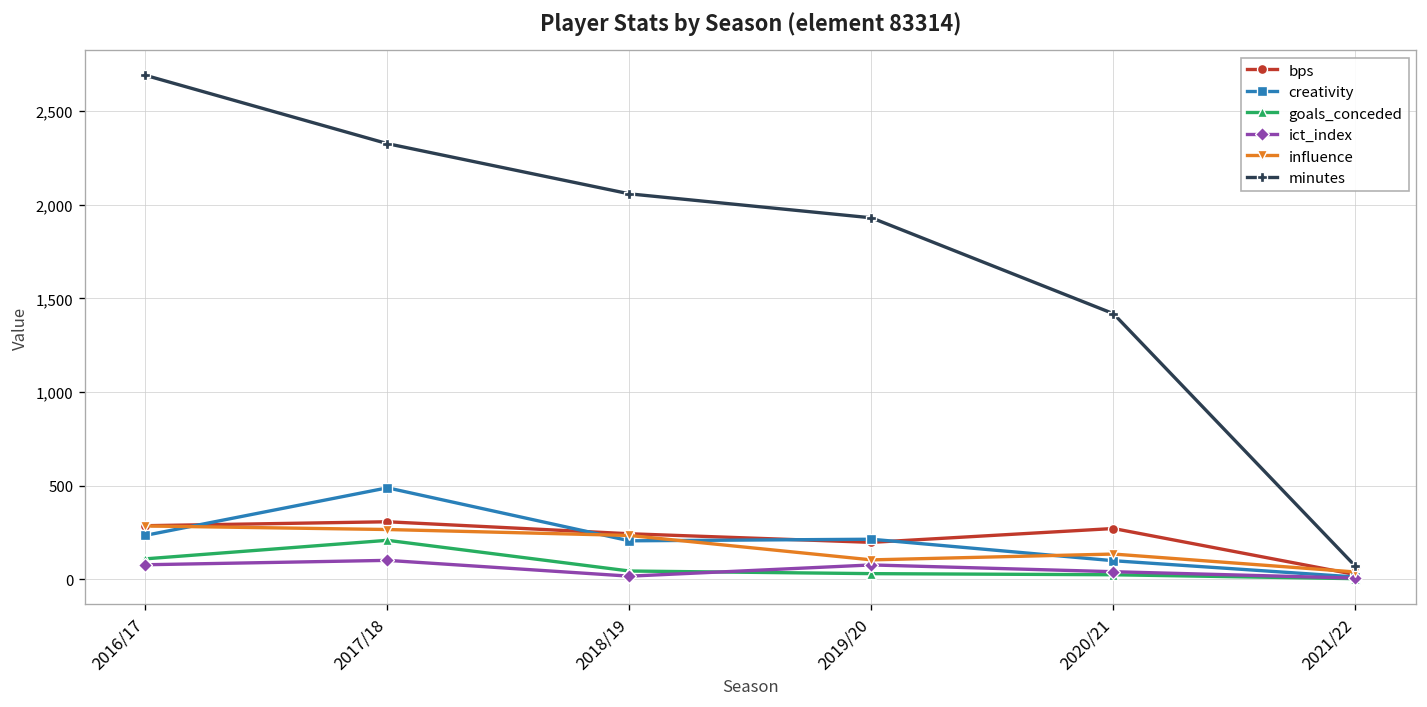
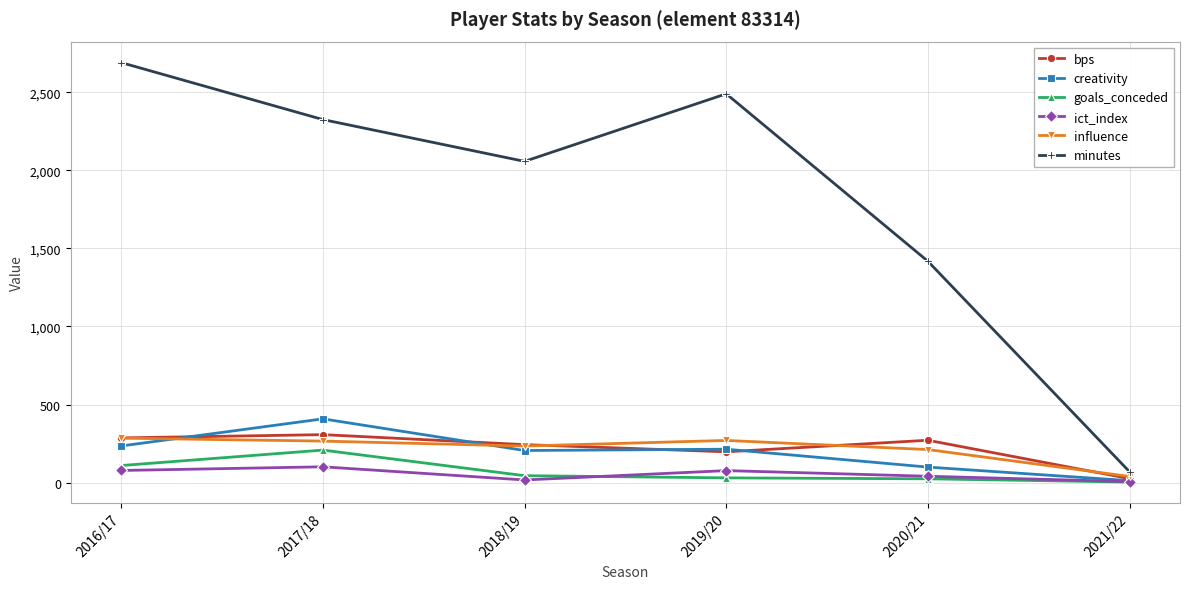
creativity, 2017/18: 490 -> 410
influence, 2019/20: 100 -> 270
minutes, 2019/20: 1,930 -> 2,490
influence, 2020/21: 130 -> 210
